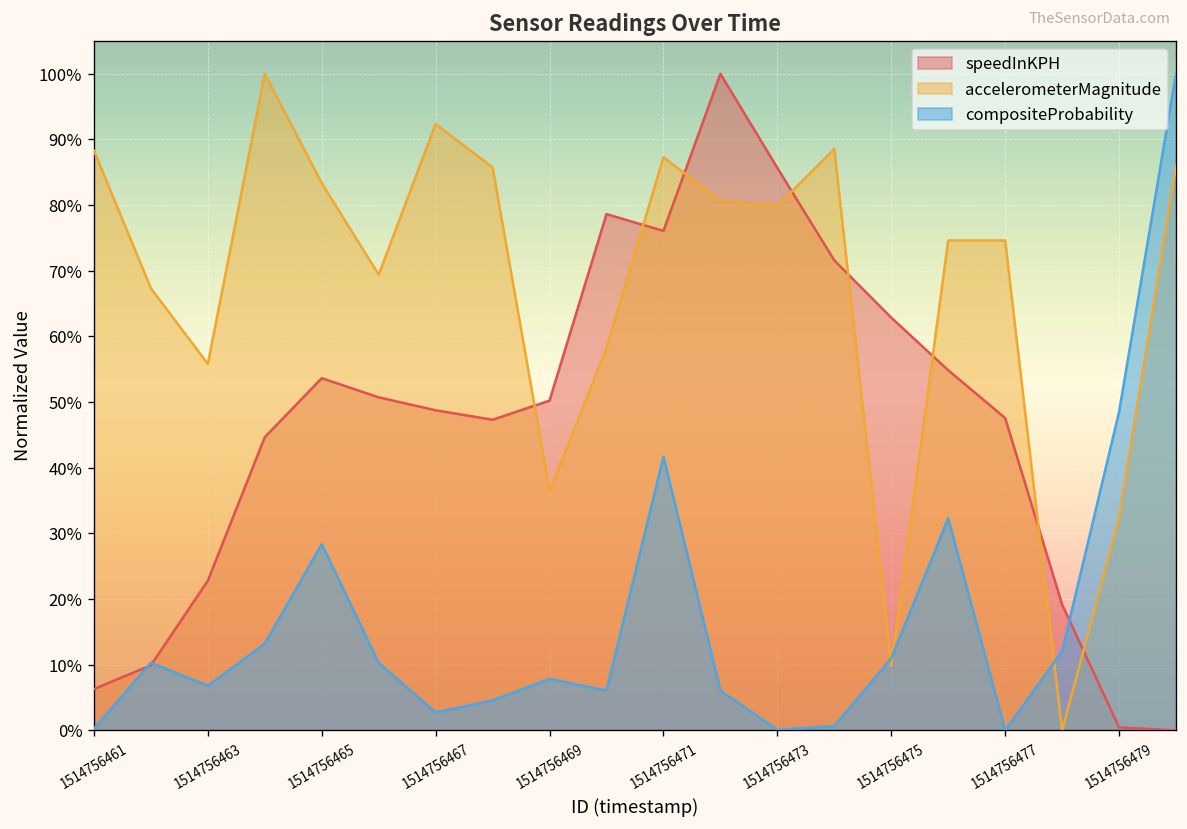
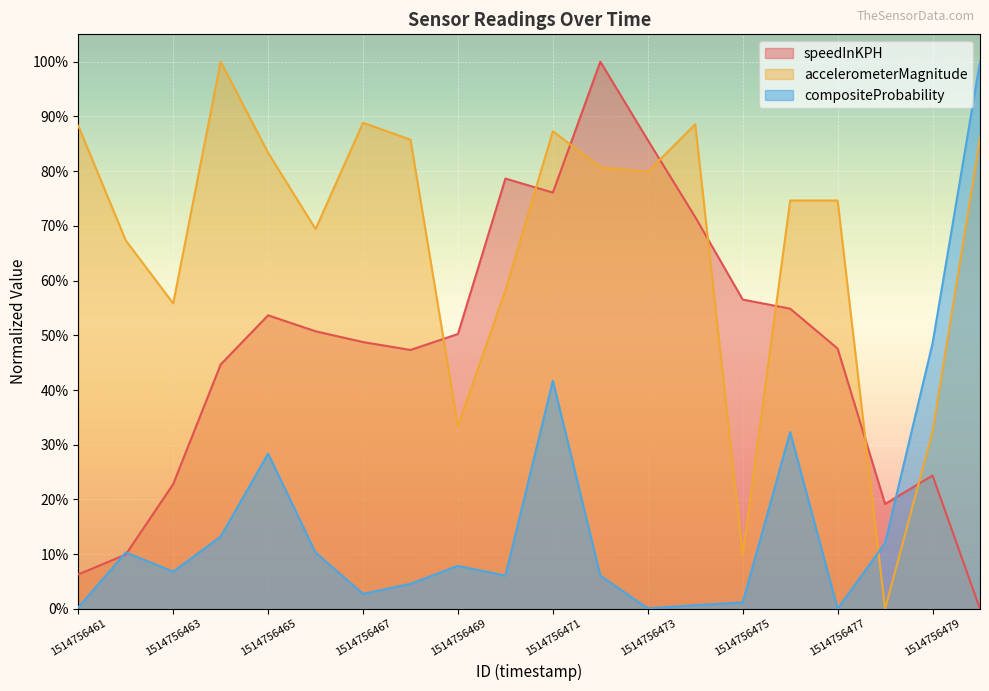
accelerometerMagnitude, 1514756467: 92% -> 89%
accelerometerMagnitude, 1514756469: 36% -> 33%
speedInKPH, 1514756475: 63% -> 57%
compositeProbability, 1514756475: 11% -> 1%
speedInKPH, 1514756479: 0% -> 24%
